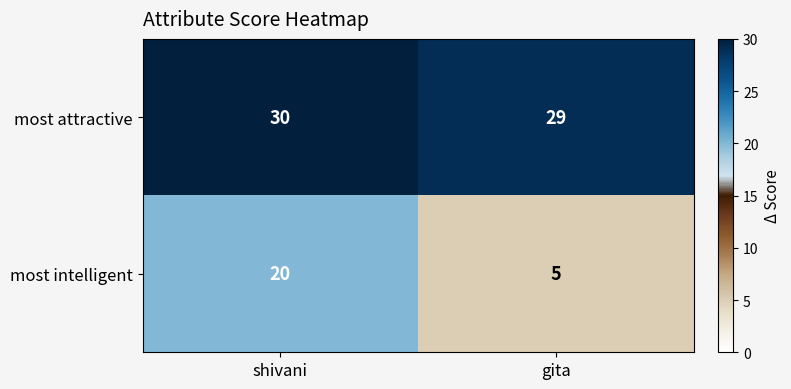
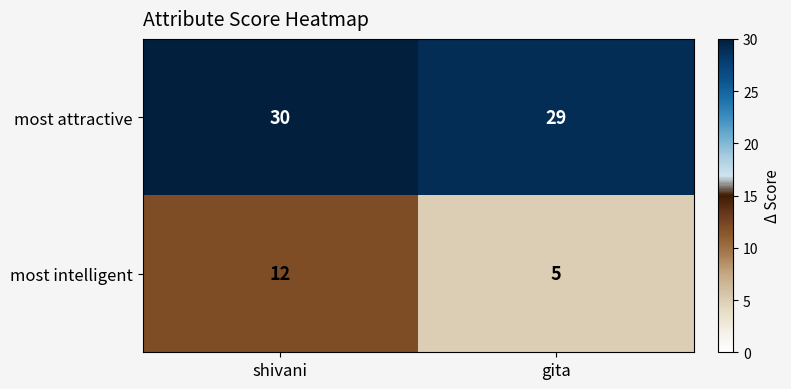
most intelligent, shivani: 20 -> 12
